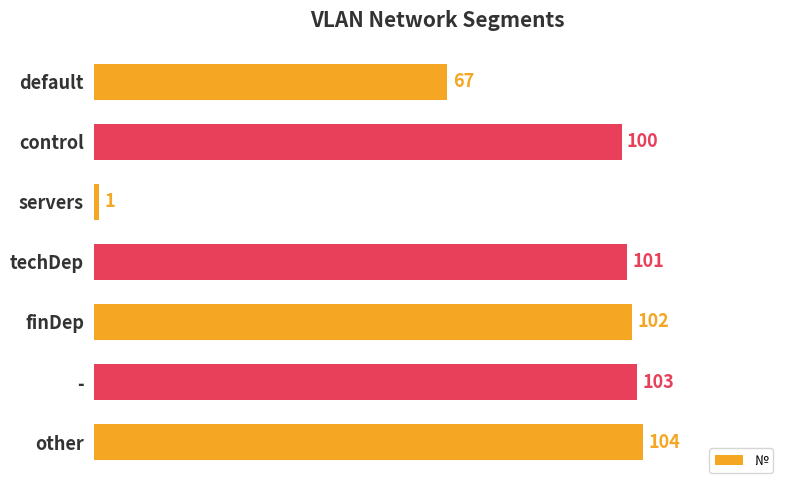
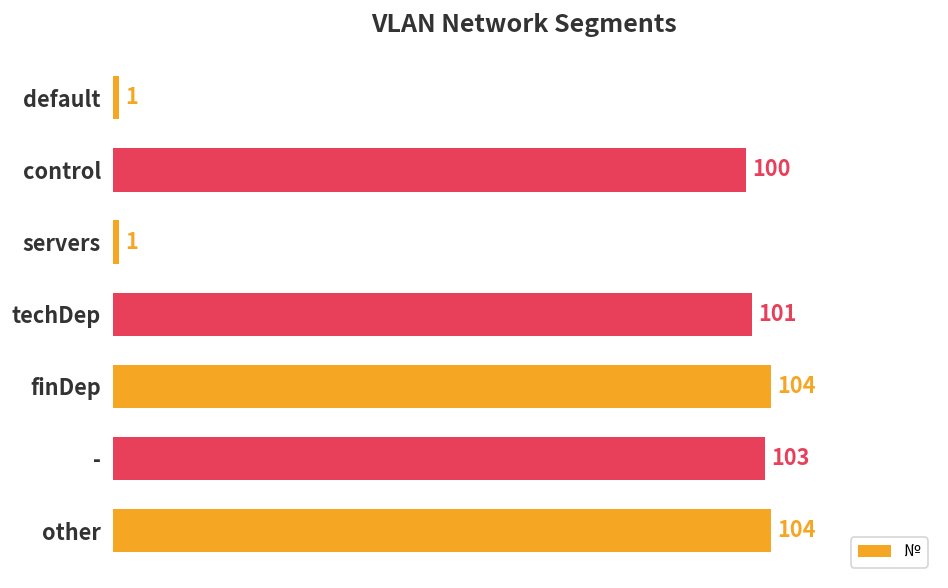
default: 67 -> 1
finDep: 102 -> 104
